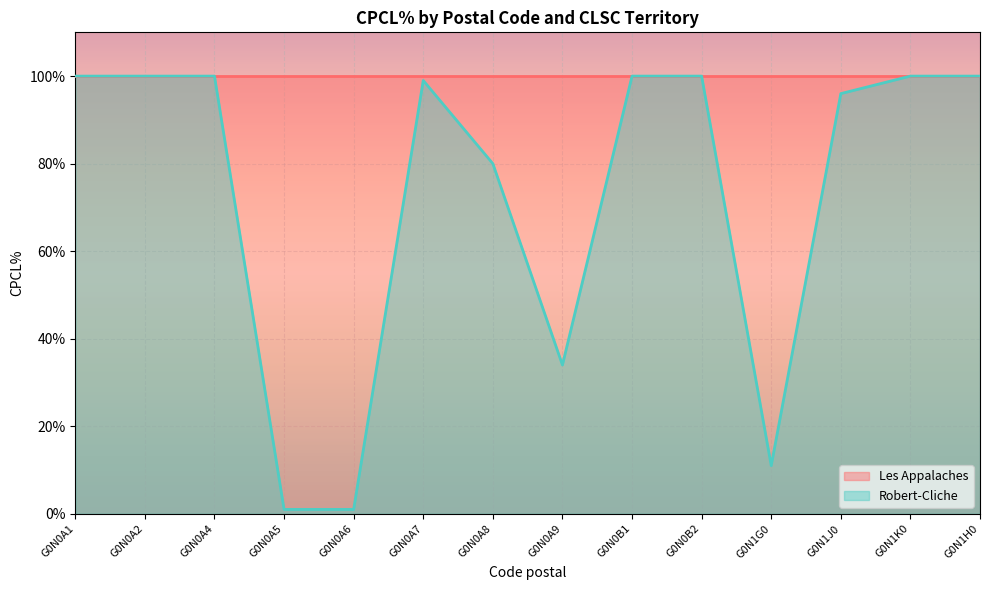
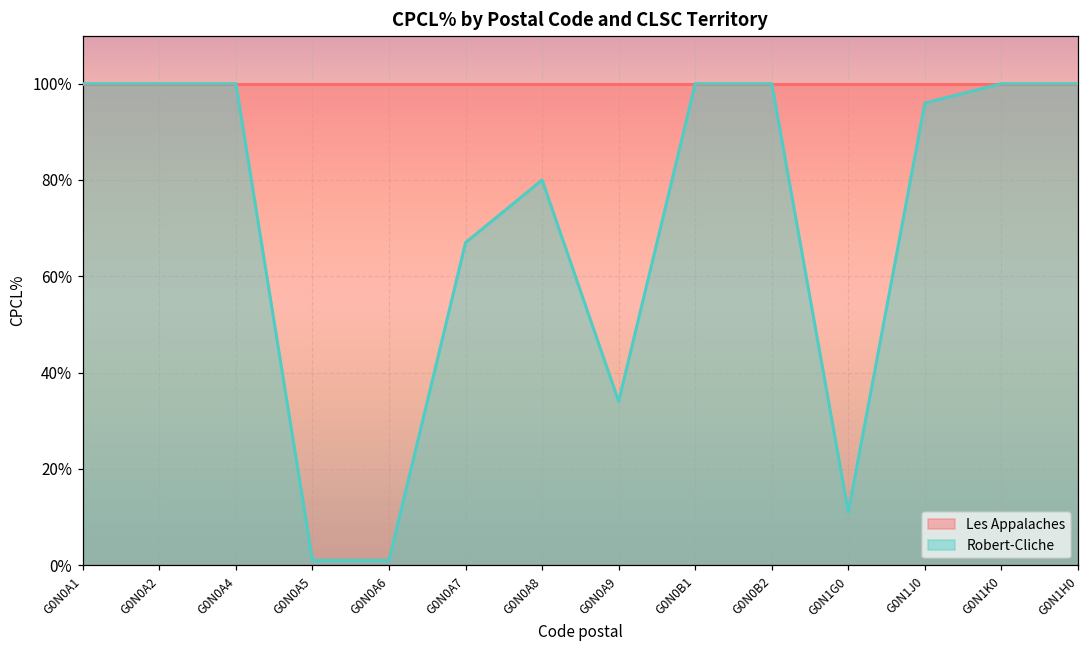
Robert-Cliche, G0N0A7: 99% -> 67%
